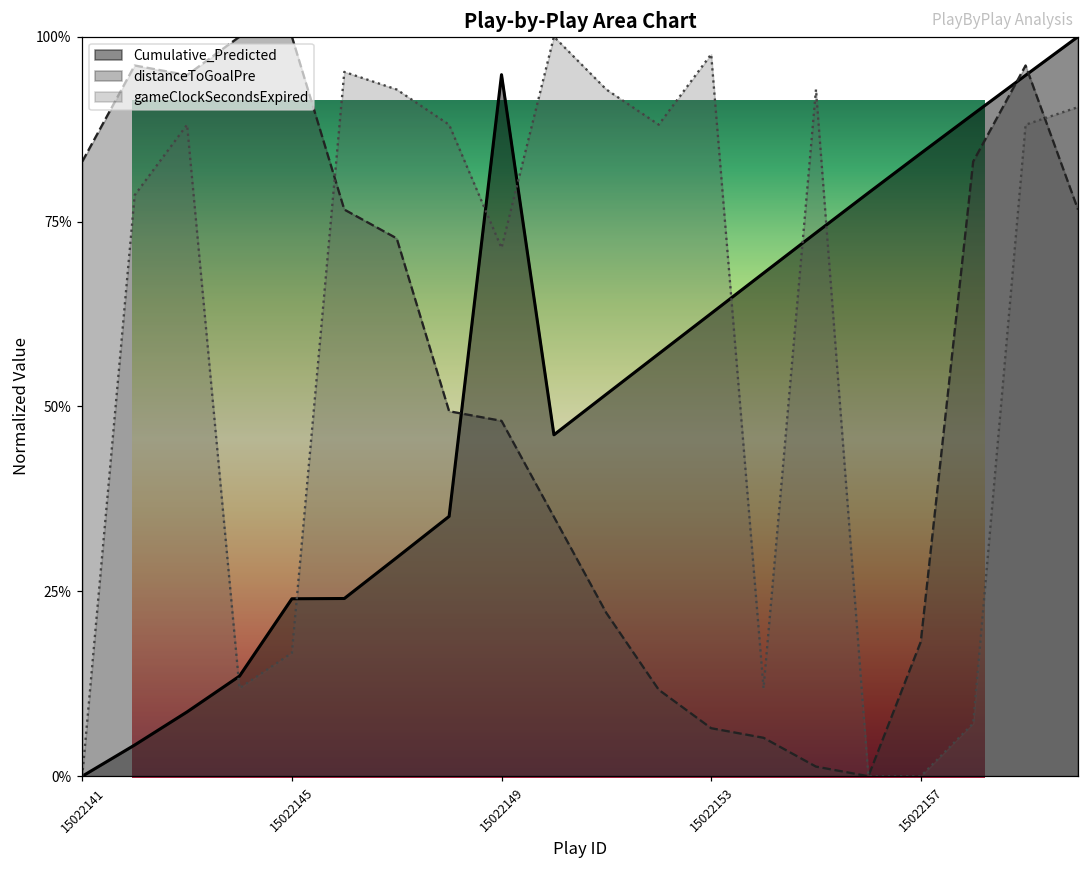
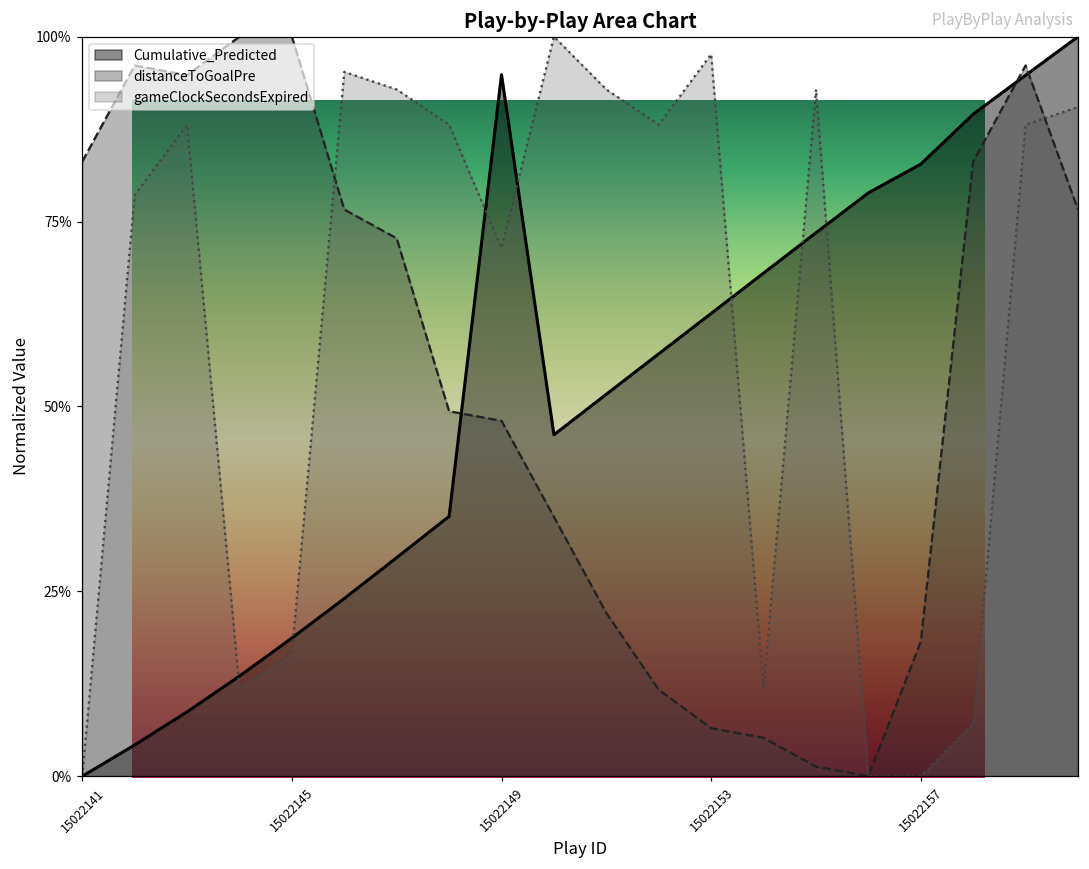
Play-by-Play Area Chart, Cumulative_Predicted, 15022145: 24% -> 19%
Play-by-Play Area Chart, Cumulative_Predicted, 15022157: 84% -> 83%
